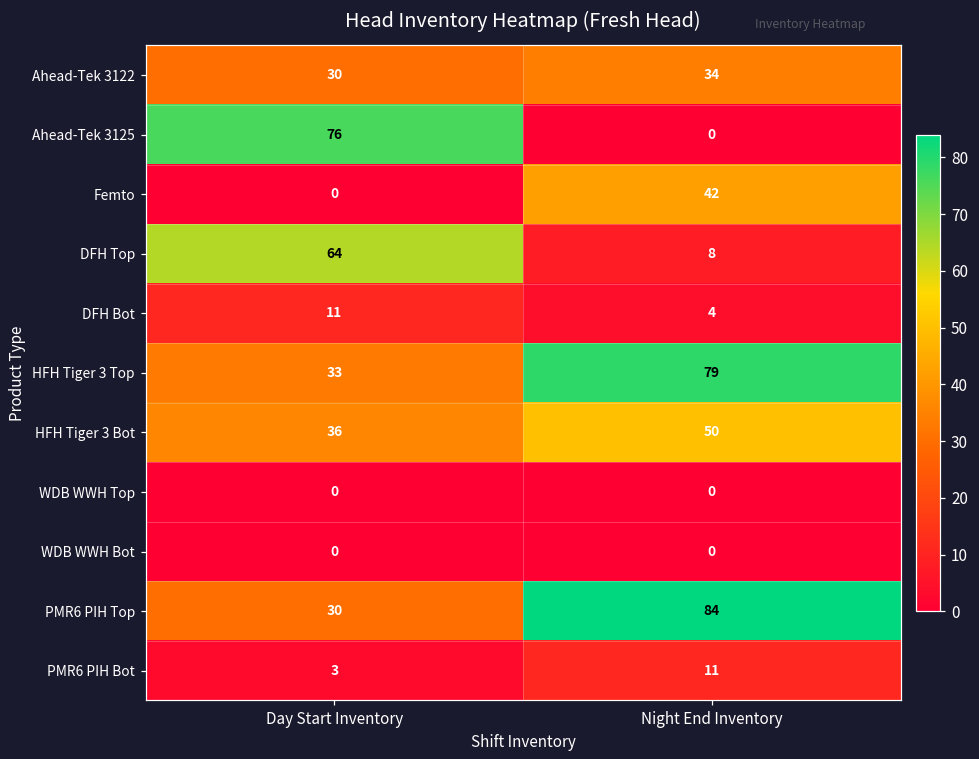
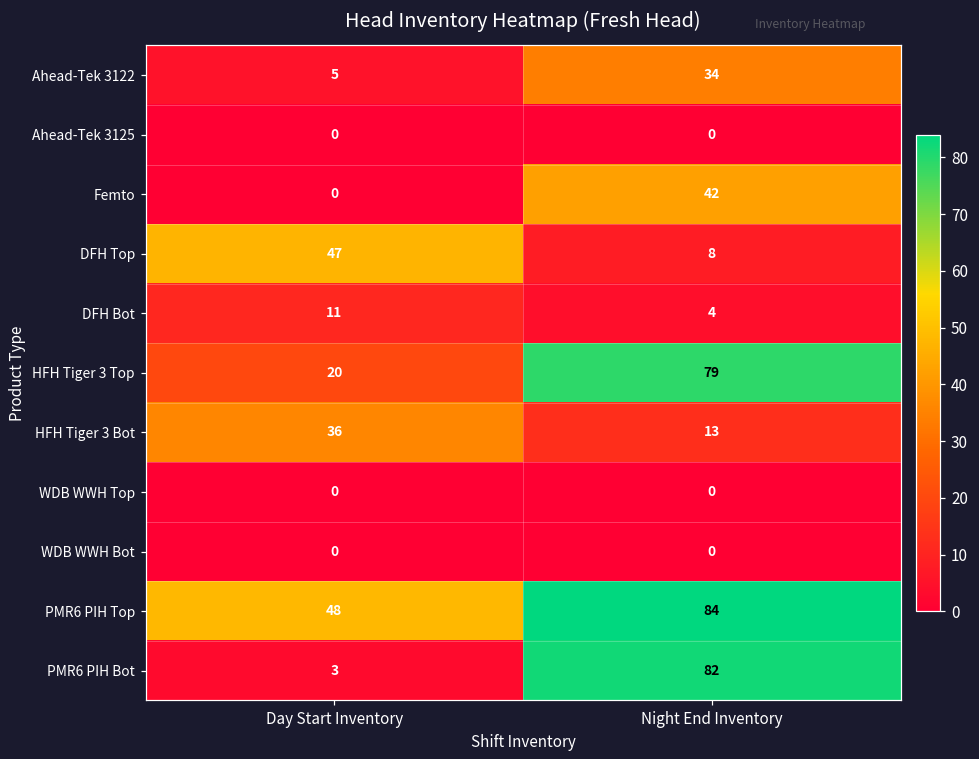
Ahead-Tek 3122, Day Start Inventory: 30 -> 5
Ahead-Tek 3125, Day Start Inventory: 76 -> 0
DFH Top, Day Start Inventory: 64 -> 47
HFH Tiger 3 Top, Day Start Inventory: 33 -> 20
HFH Tiger 3 Bot, Night End Inventory: 50 -> 13
PMR6 PIH Top, Day Start Inventory: 30 -> 48
PMR6 PIH Bot, Night End Inventory: 11 -> 82
